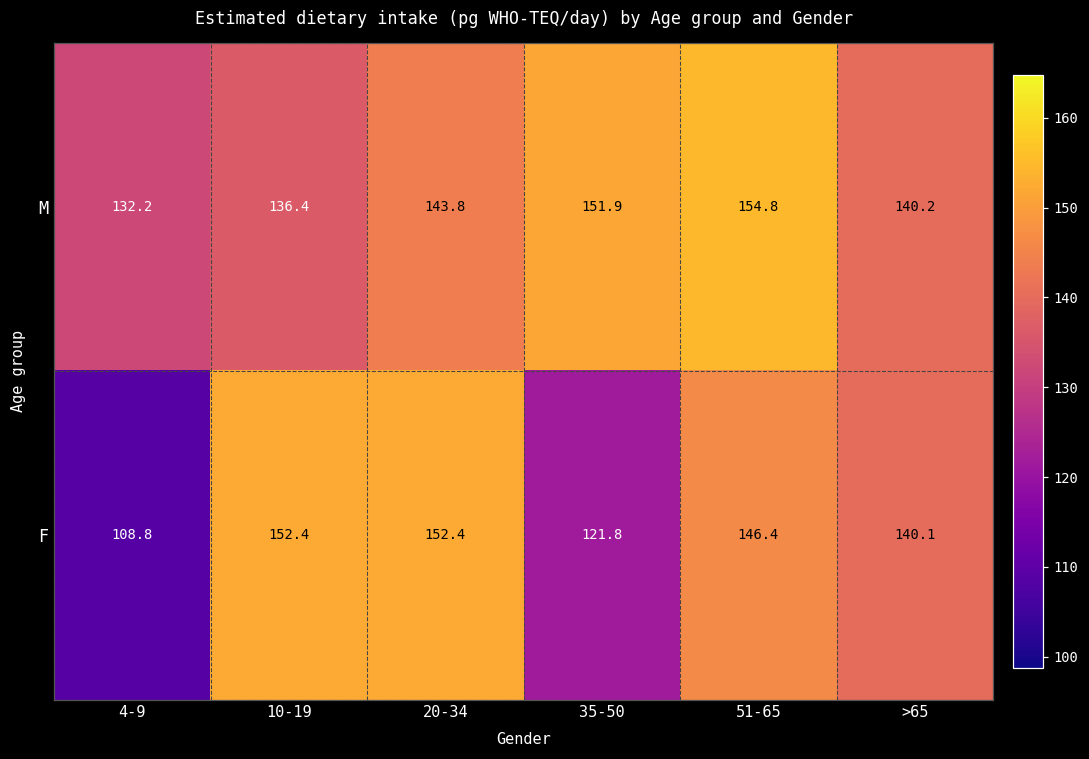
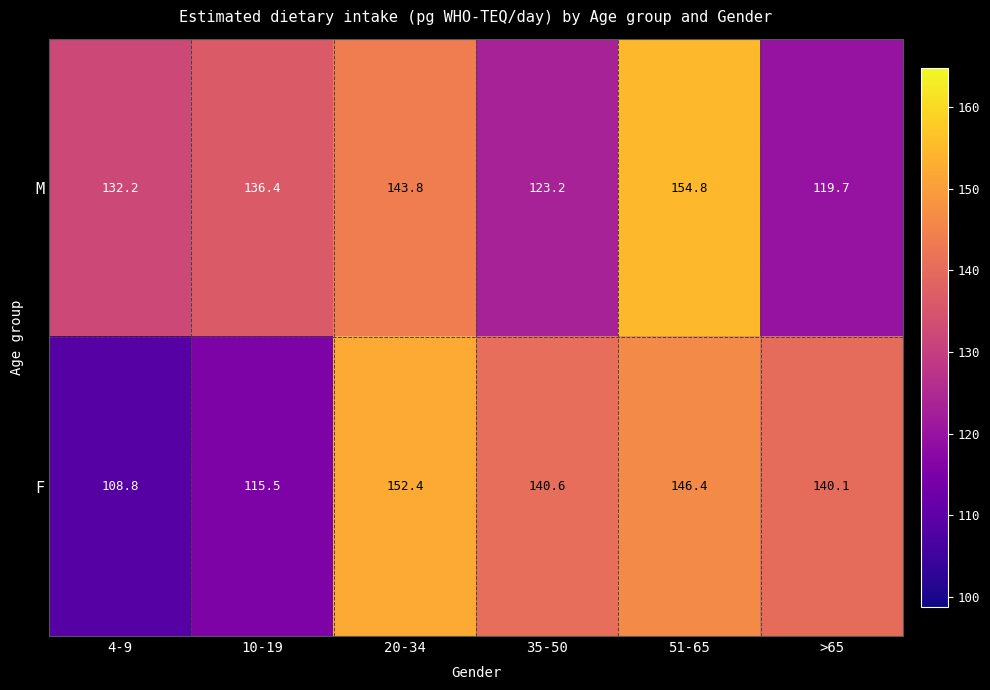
M, 35-50: 151.9 -> 123.2
M, >65: 140.2 -> 119.7
F, 10-19: 152.4 -> 115.5
F, 35-50: 121.8 -> 140.6
